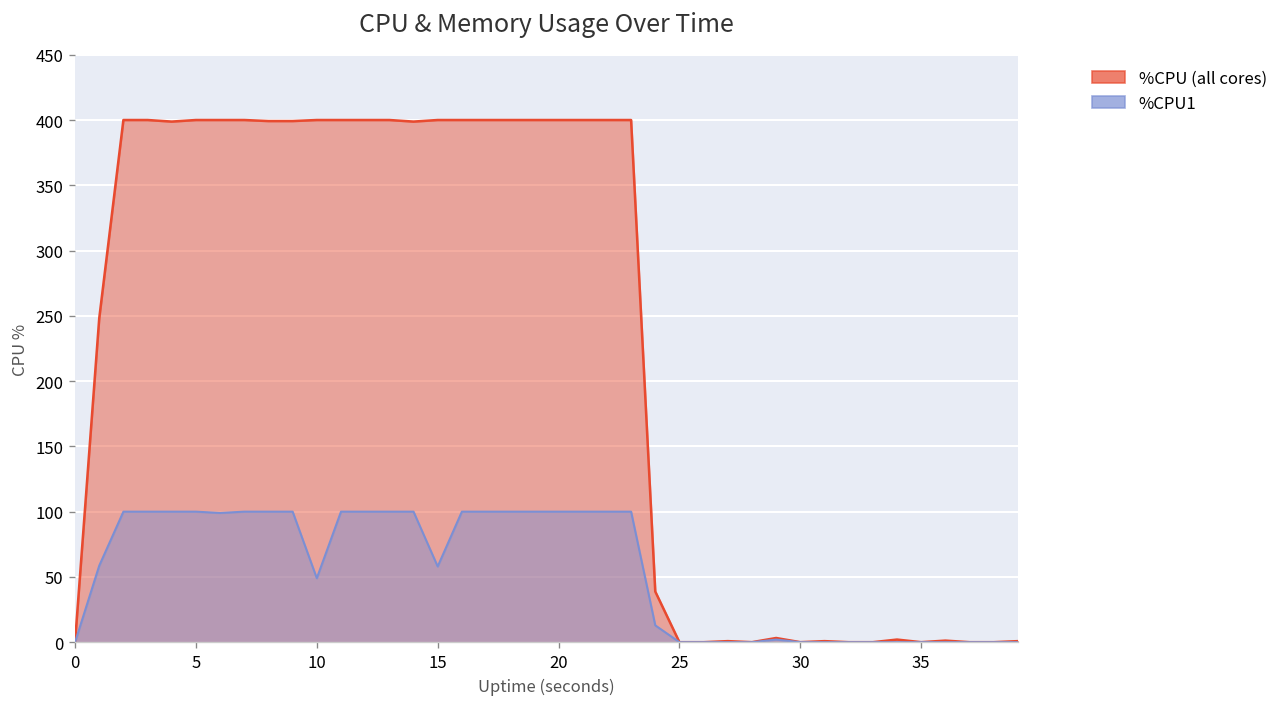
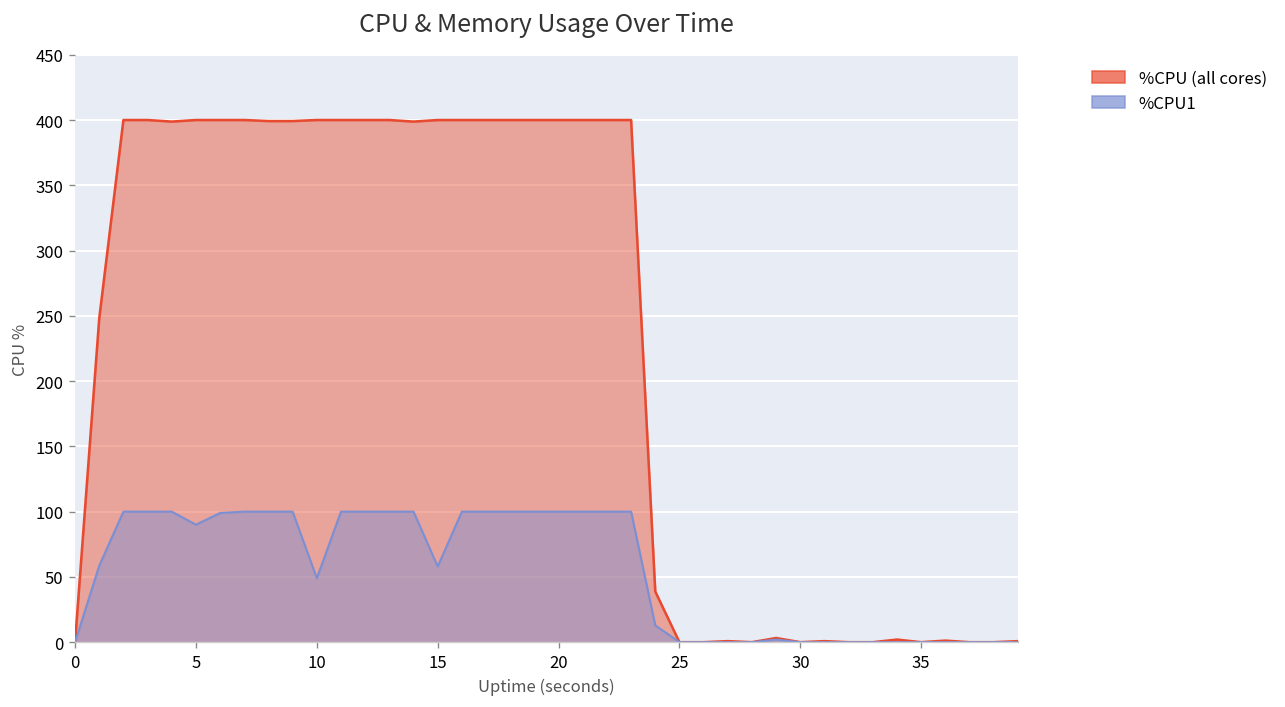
%CPU1, 5: 100 -> 90
